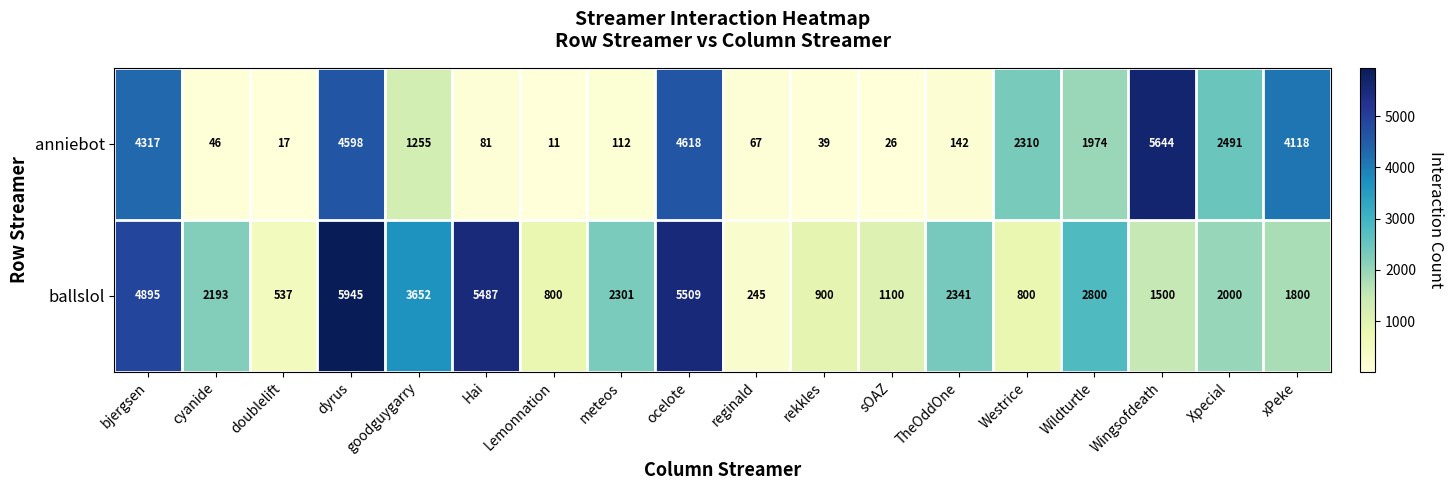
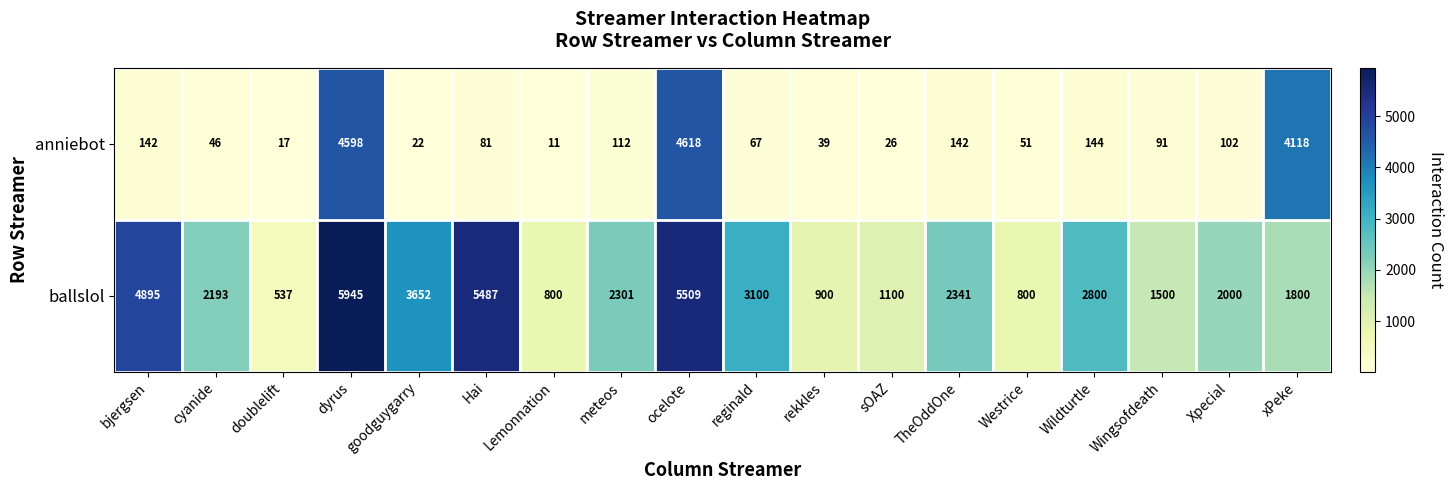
anniebot, bjergsen: 4317 -> 142
anniebot, goodguygarry: 1255 -> 22
anniebot, Westrice: 2310 -> 51
anniebot, Wildturtle: 1974 -> 144
anniebot, Wingsofdeath: 5644 -> 91
anniebot, Xpecial: 2491 -> 102
ballslol, reginald: 245 -> 3100
